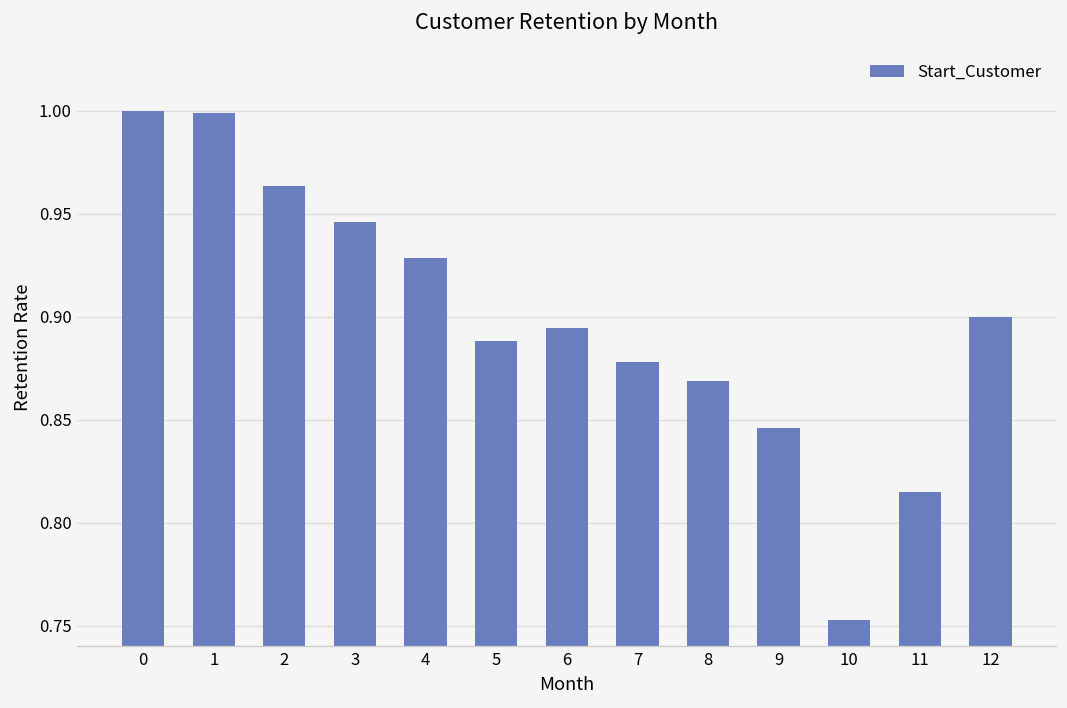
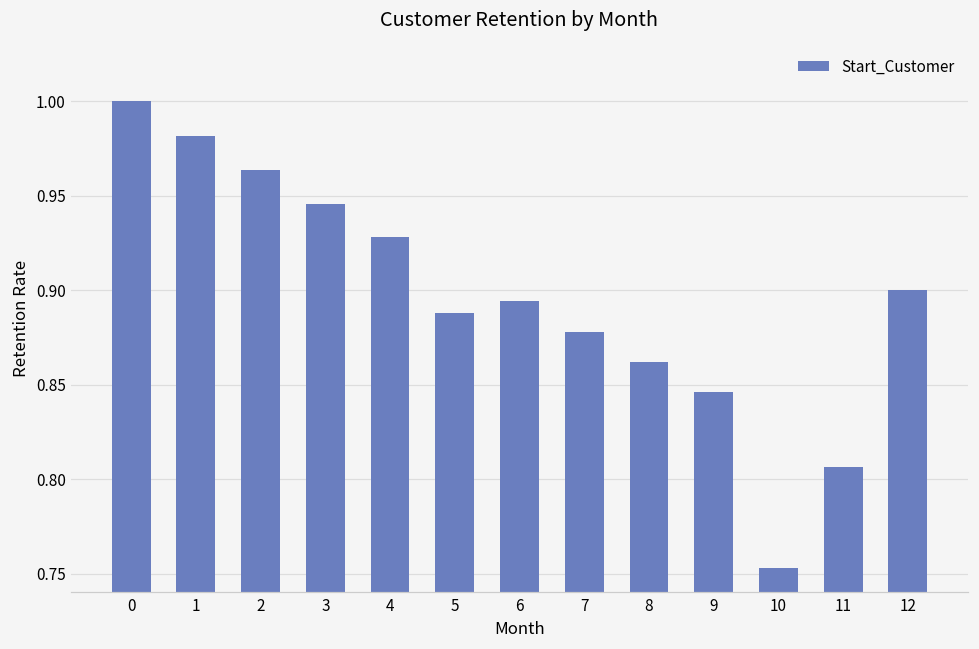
1: 0.999 -> 0.982
8: 0.869 -> 0.862
11: 0.815 -> 0.807
